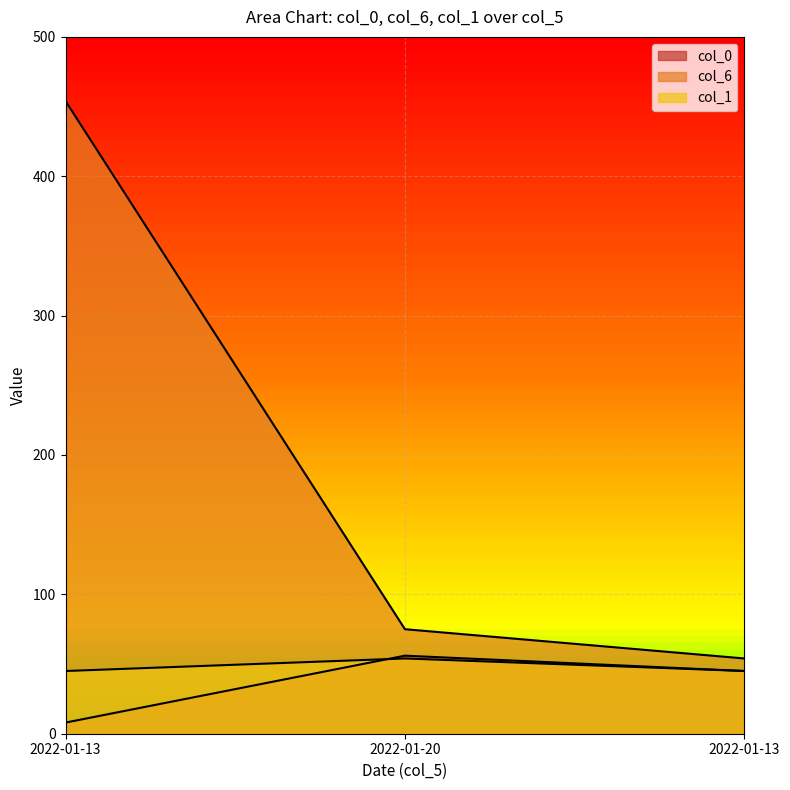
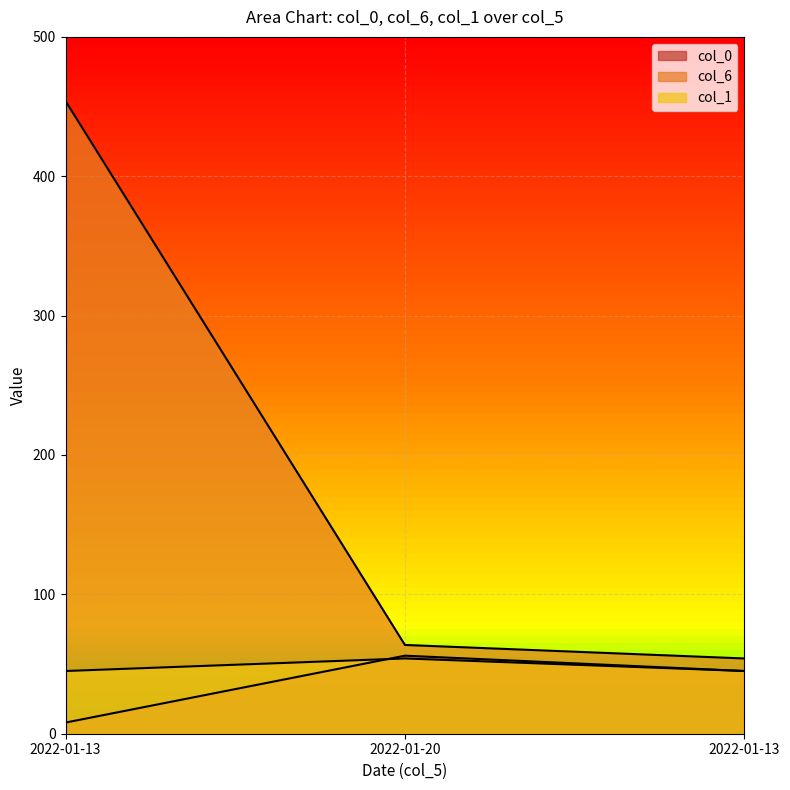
col_6, 2022-01-20: 75 -> 64
